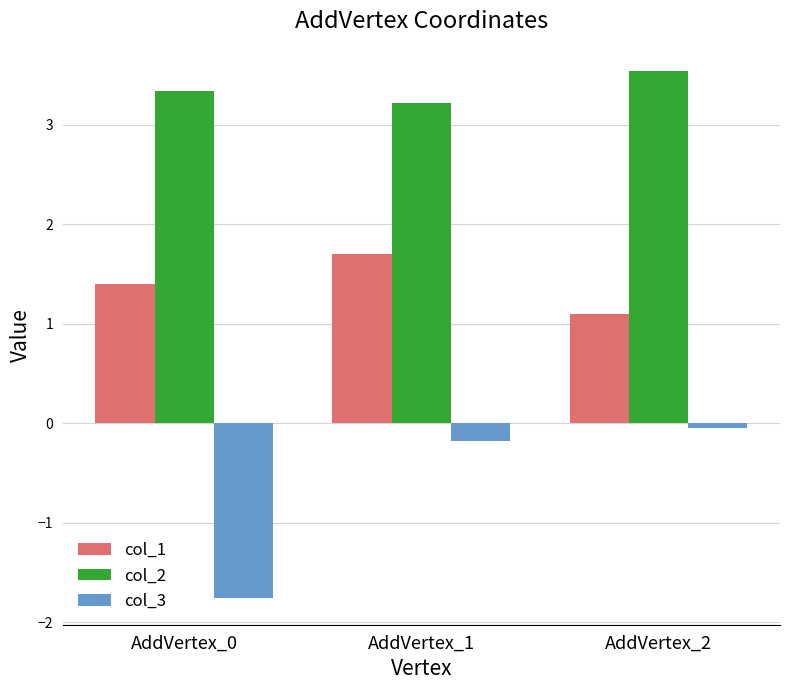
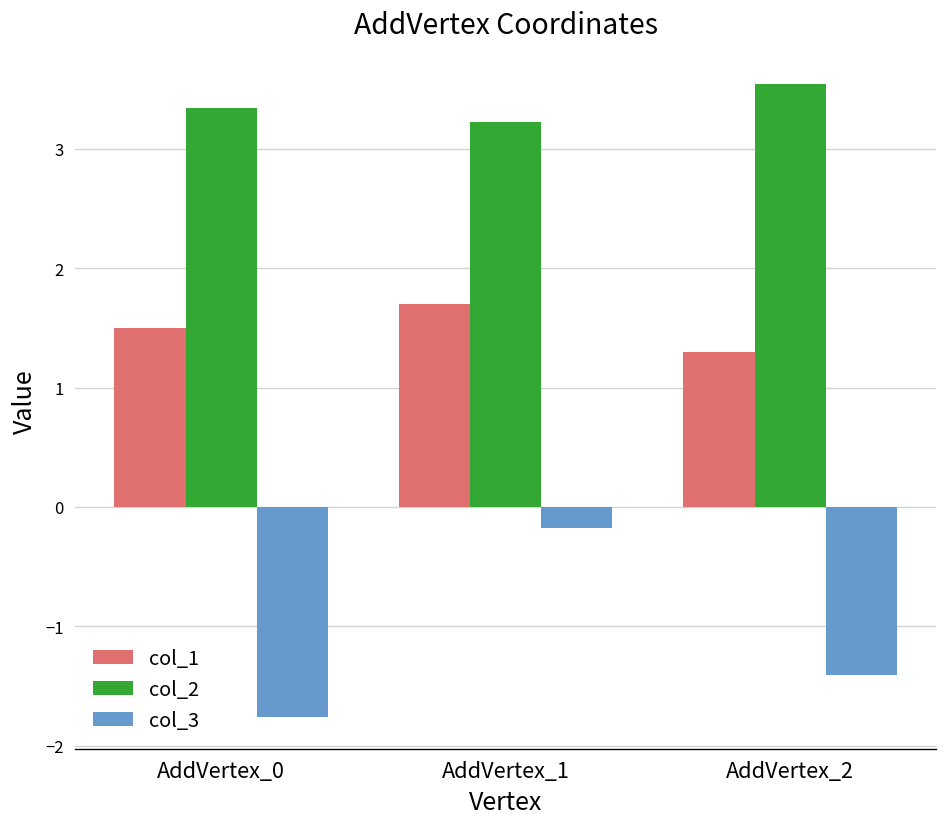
col_1, AddVertex_0: 1.4 -> 1.5
col_1, AddVertex_2: 1.1 -> 1.3
col_3, AddVertex_2: -0.1 -> -1.4
